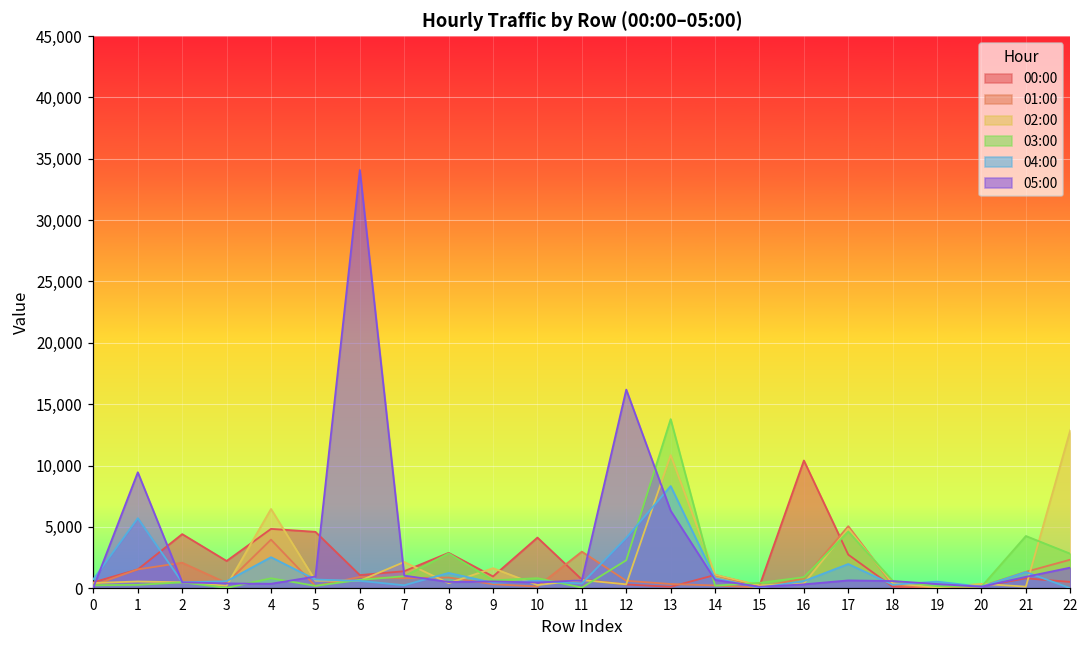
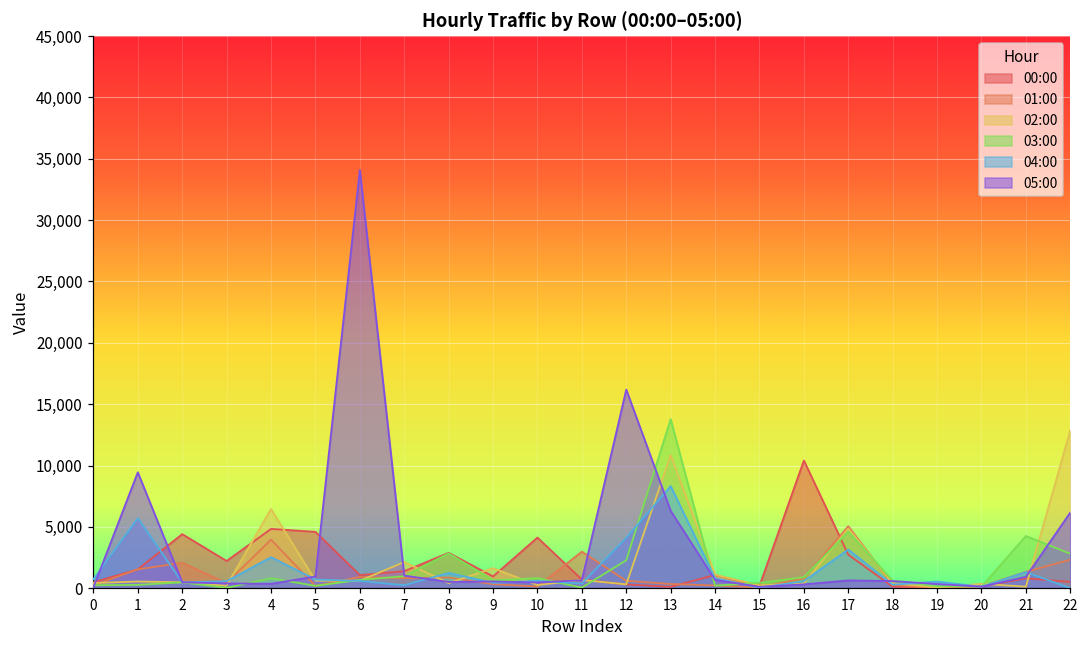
04:00, 17: 2,000 -> 3,200
05:00, 22: 1,700 -> 6,200
